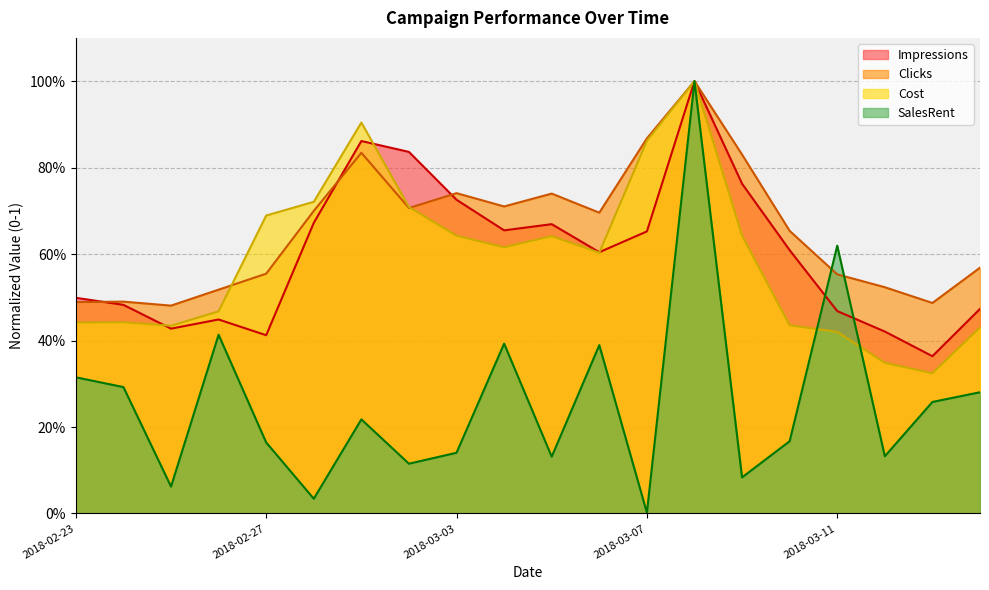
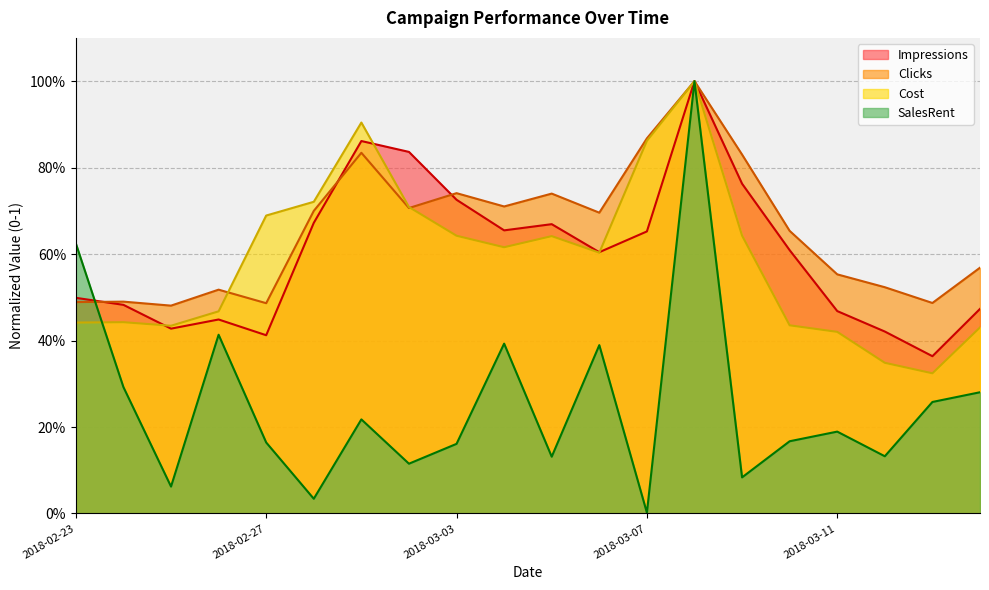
SalesRent, 2018-02-23: 31% -> 62%
Clicks, 2018-02-27: 55% -> 49%
SalesRent, 2018-03-03: 14% -> 16%
SalesRent, 2018-03-11: 62% -> 19%
